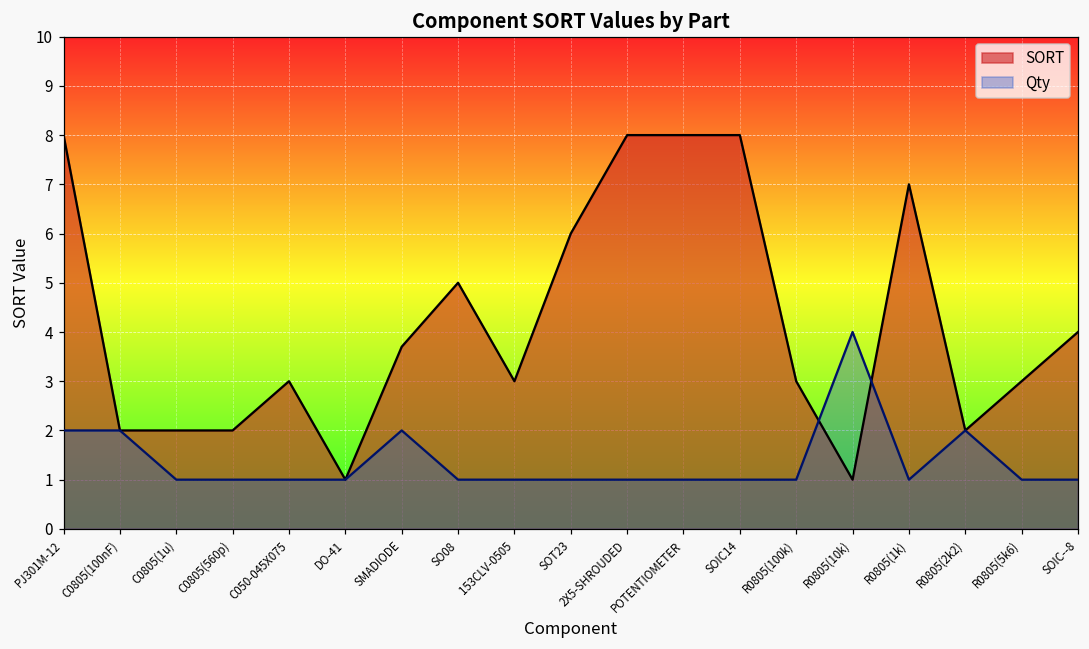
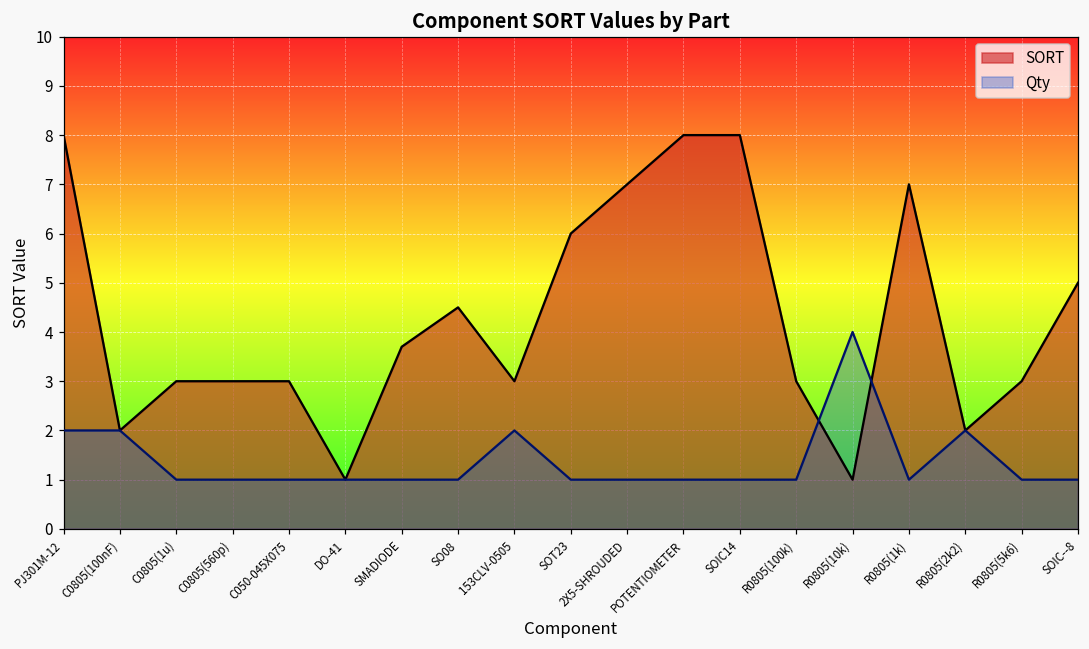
SORT, C0805(1u): 2 -> 3
SORT, C0805(560p): 2 -> 3
Qty, SMADIODE: 2 -> 1
SORT, SO08: 5.0 -> 4.5
Qty, 153CLV-0505: 1 -> 2
SORT, 2X5-SHROUDED: 8 -> 7
SORT, SOIC--8: 4 -> 5
